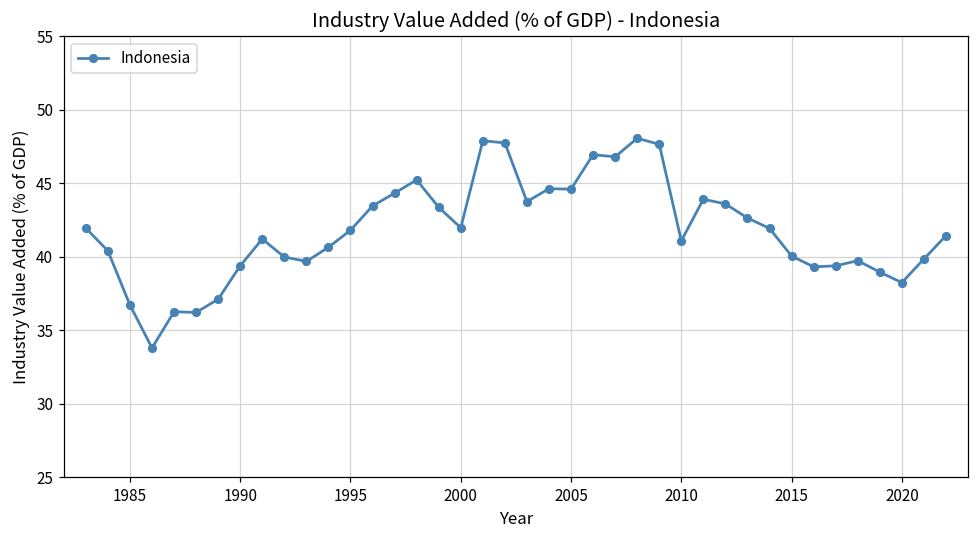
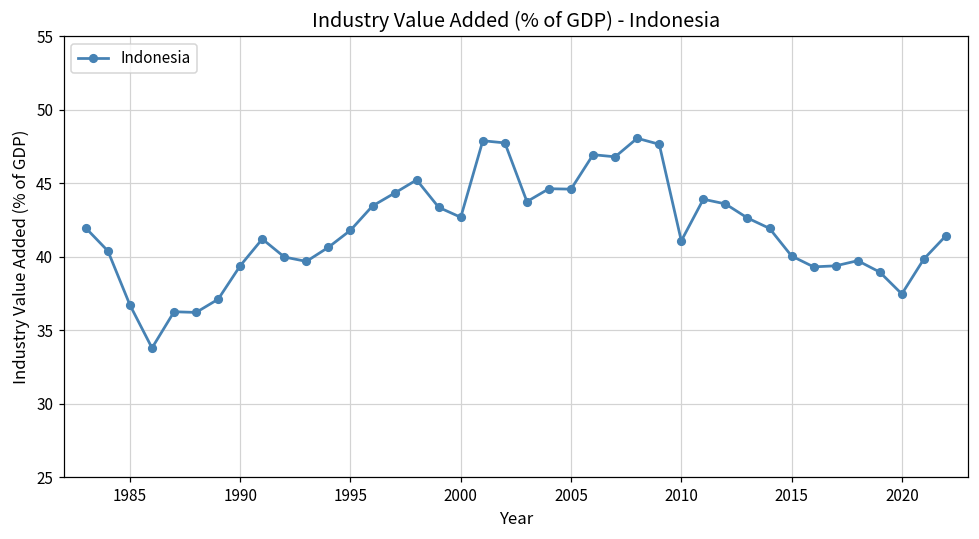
2000: 42.0 -> 42.7
2020: 38.2 -> 37.5
